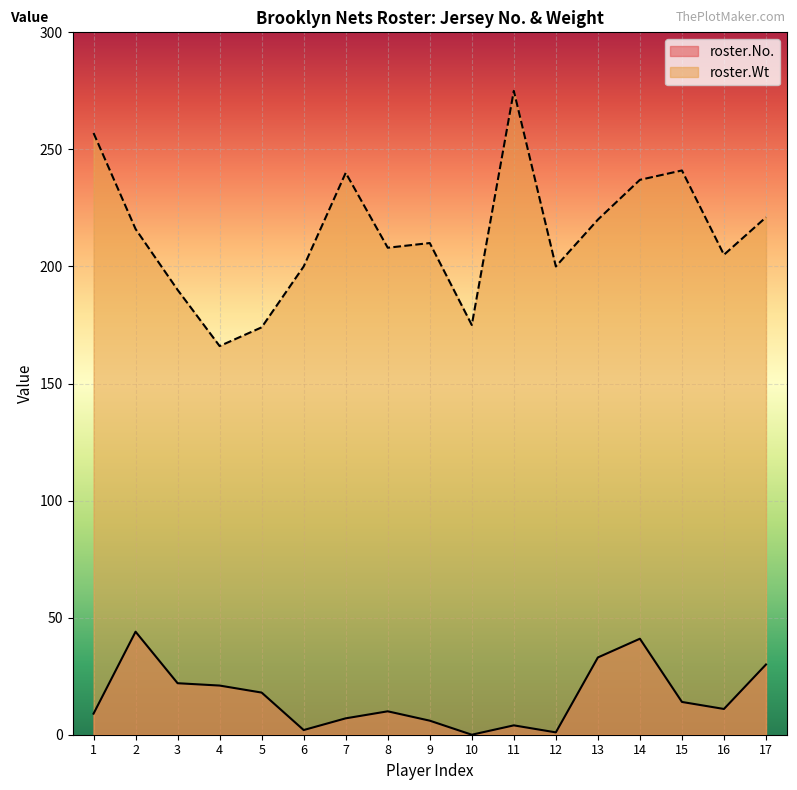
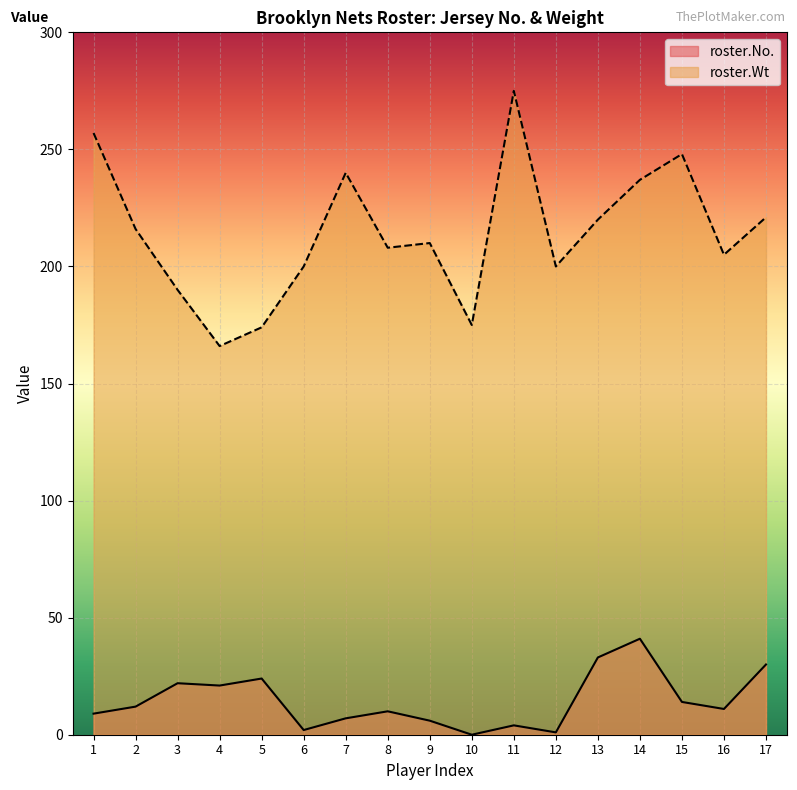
roster.No., 2: 44 -> 12
roster.No., 5: 18 -> 24
roster.Wt, 15: 241 -> 248
